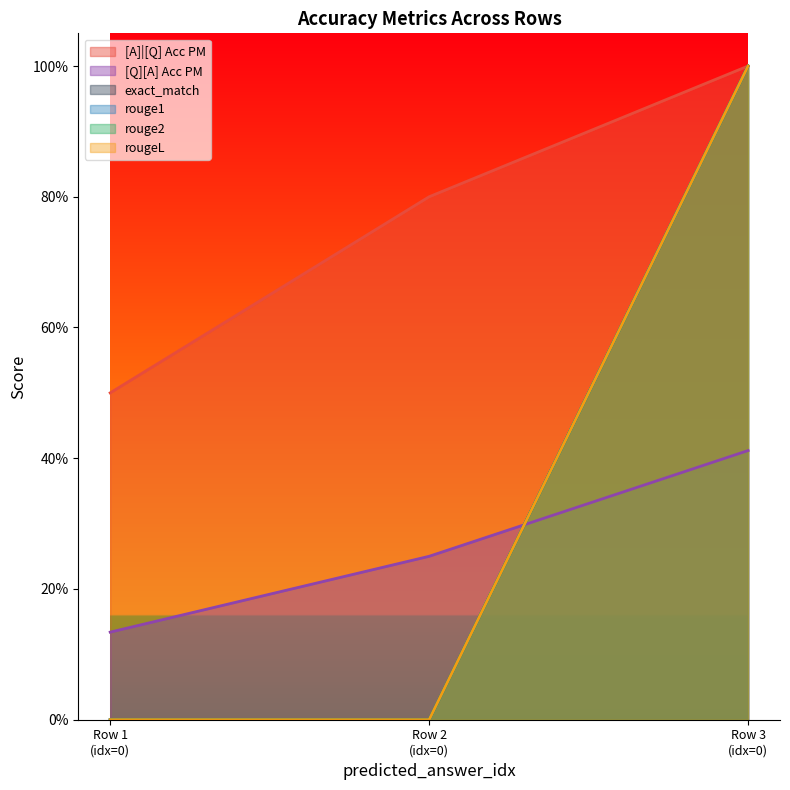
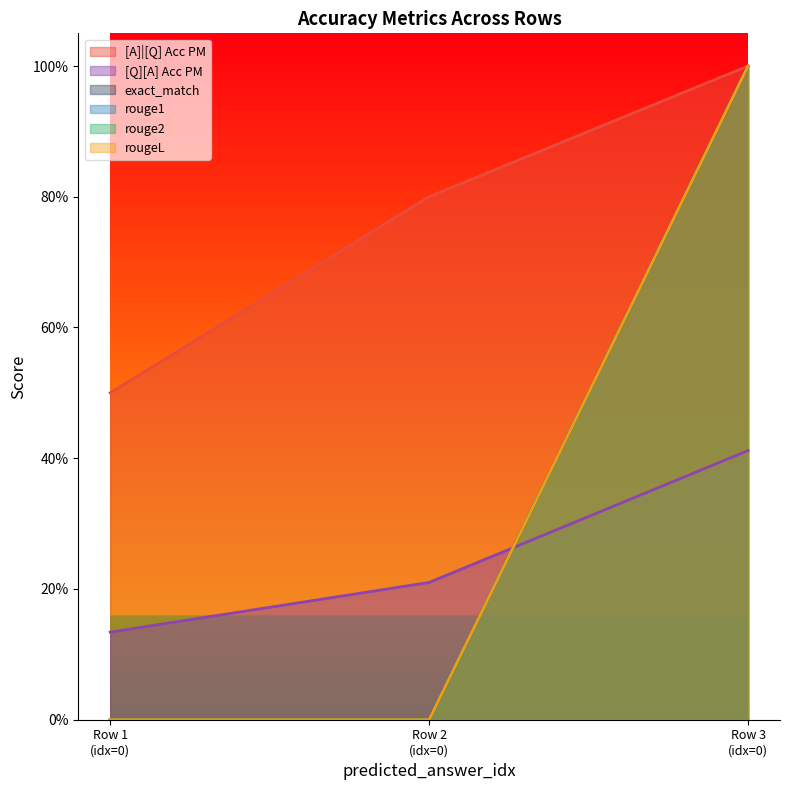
[Q][A] Acc PM, Row 2 (idx=0): 25% -> 21%
